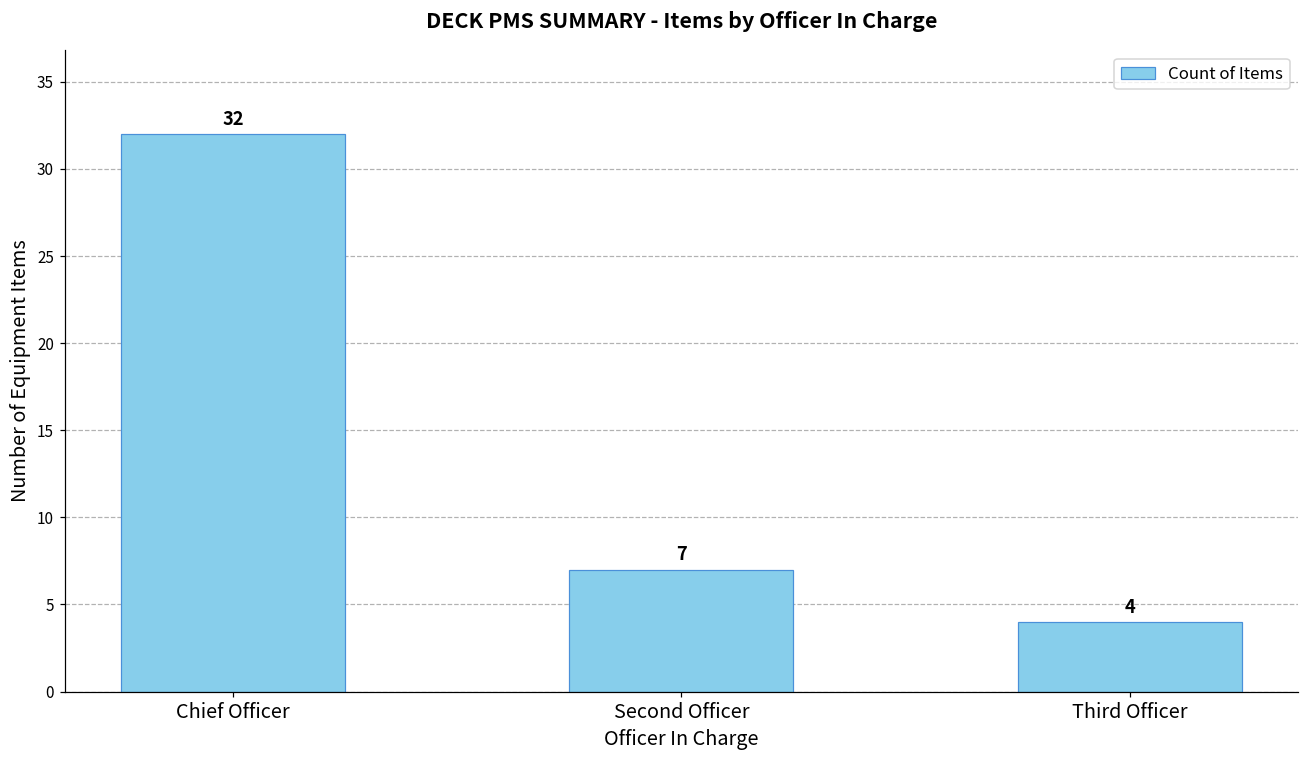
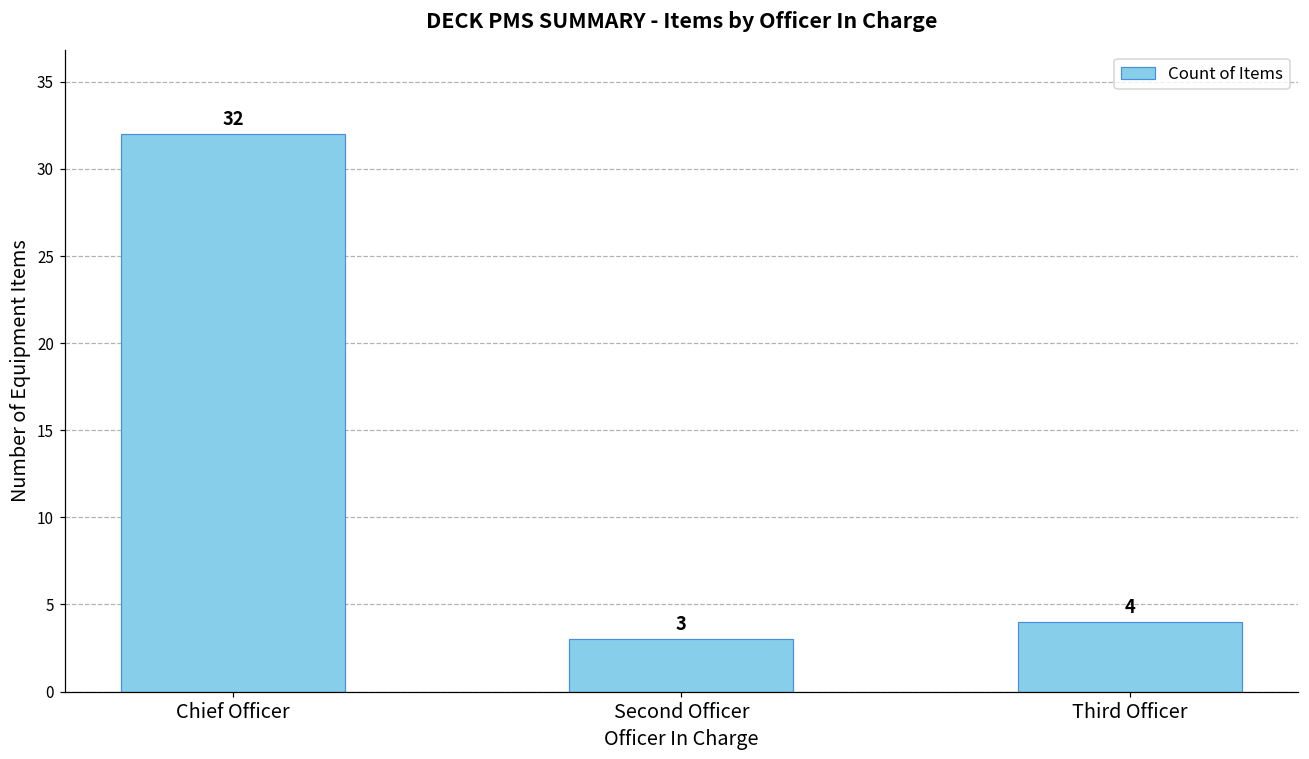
Second Officer: 7 -> 3
